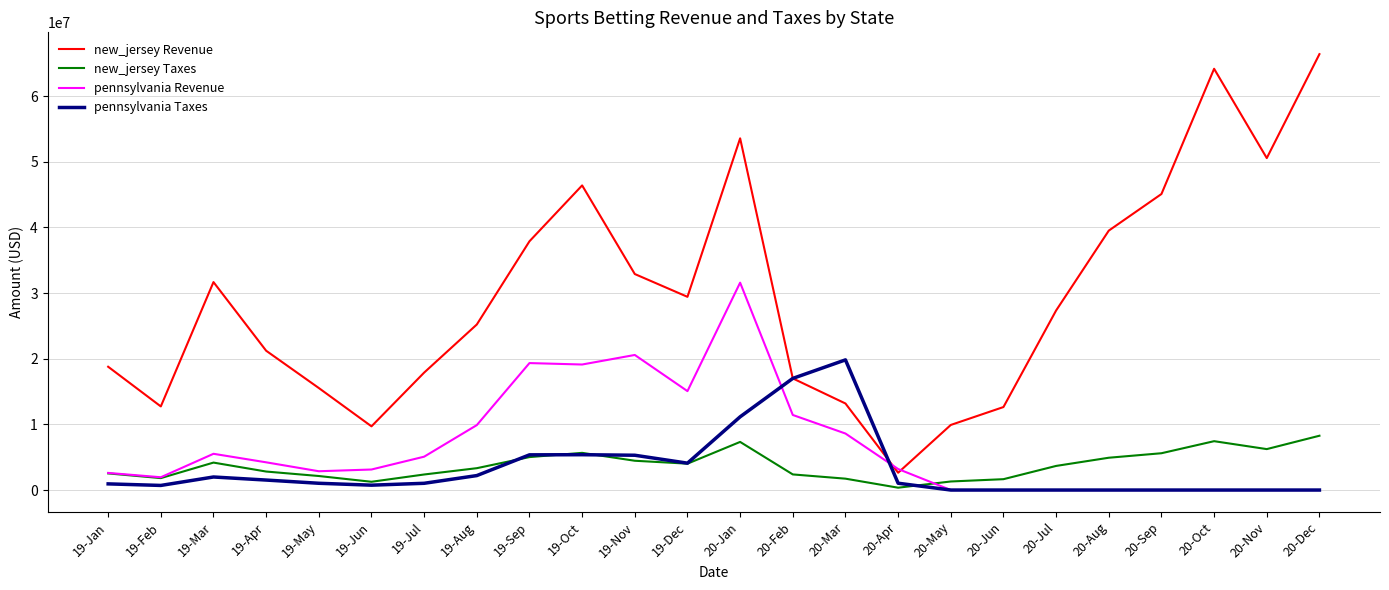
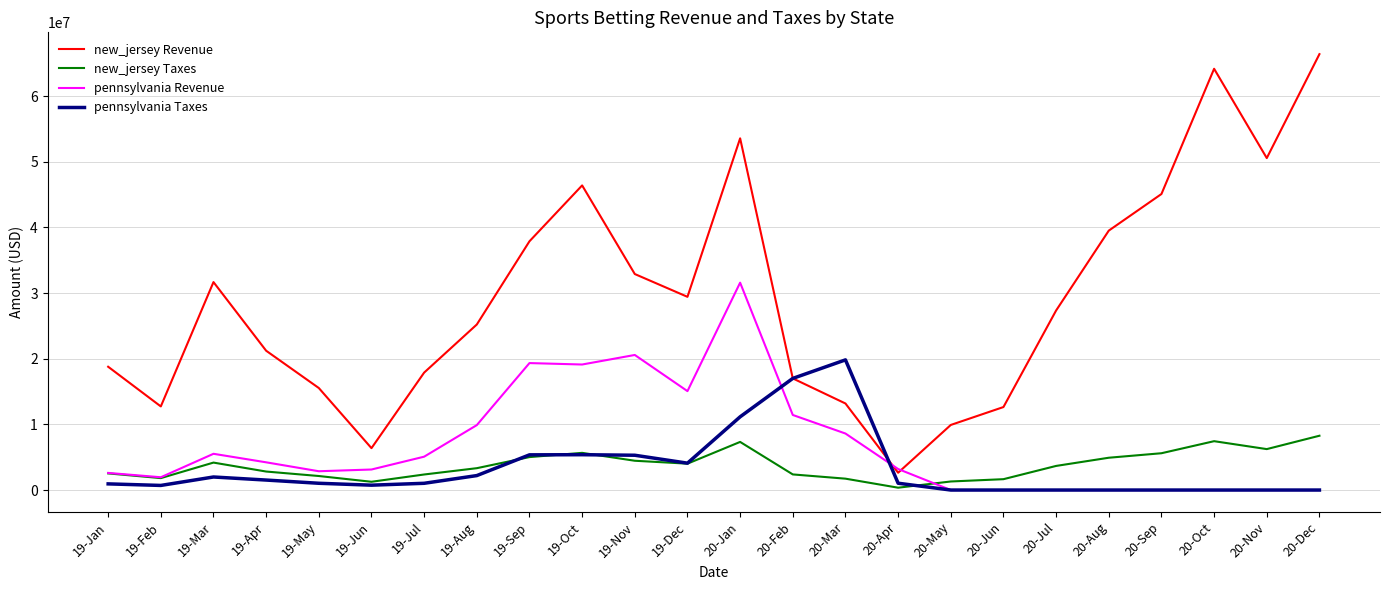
new_jersey Revenue, 19-Jun: 10000000 -> 6000000
